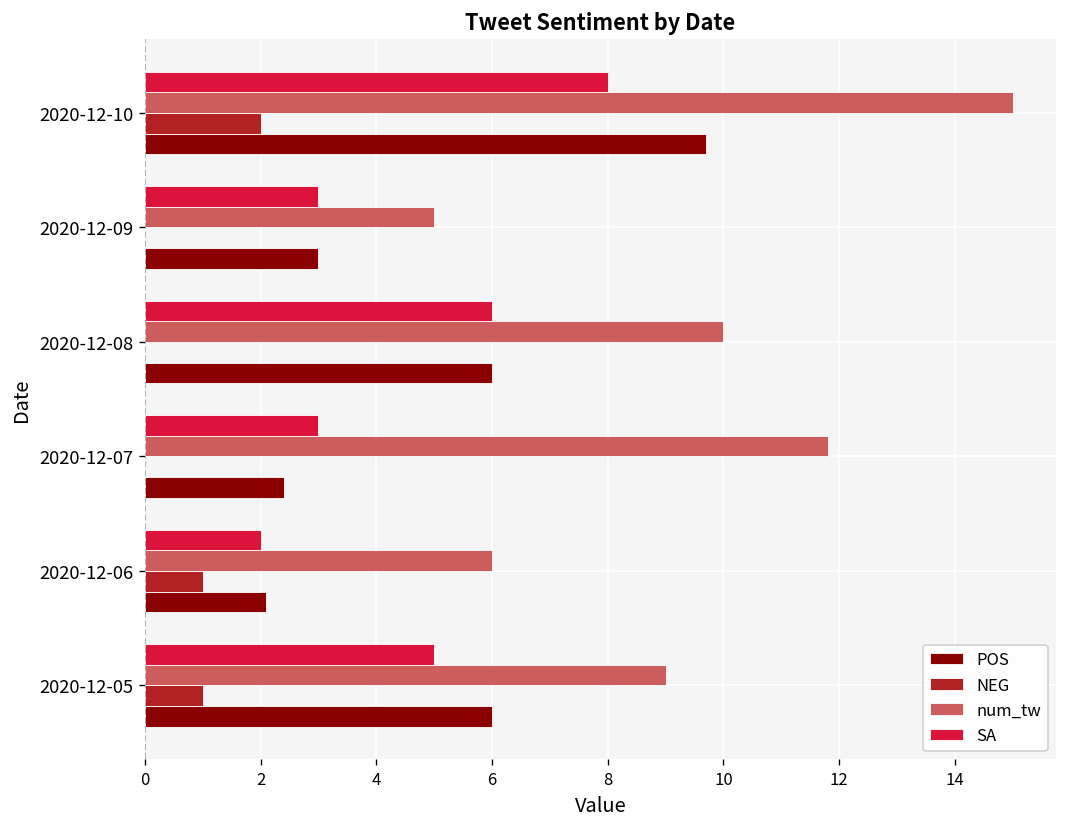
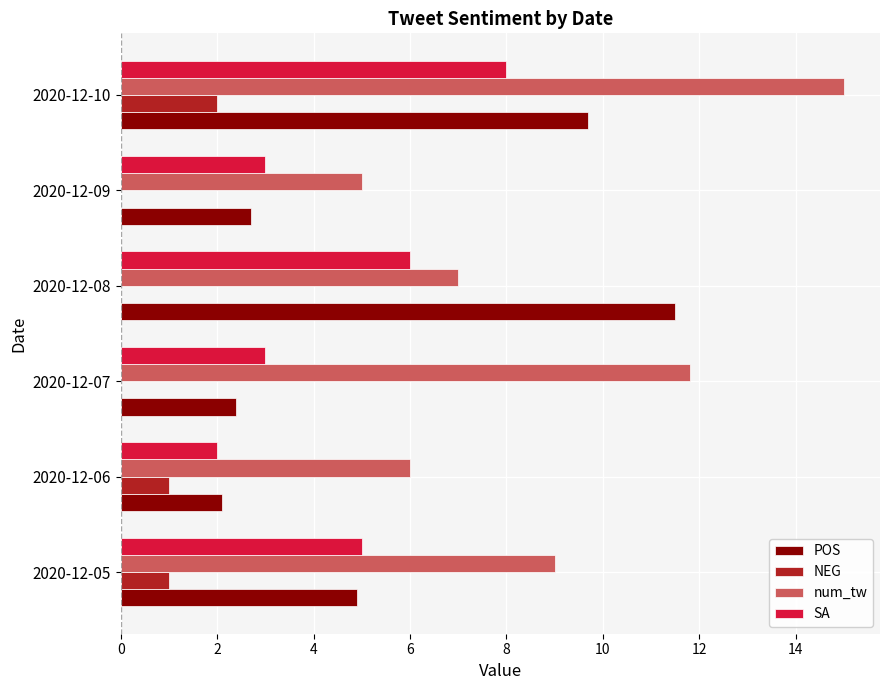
POS, 2020-12-09: 3.0 -> 2.7
num_tw, 2020-12-08: 10 -> 7
POS, 2020-12-08: 6.0 -> 11.5
POS, 2020-12-05: 6.0 -> 4.9
